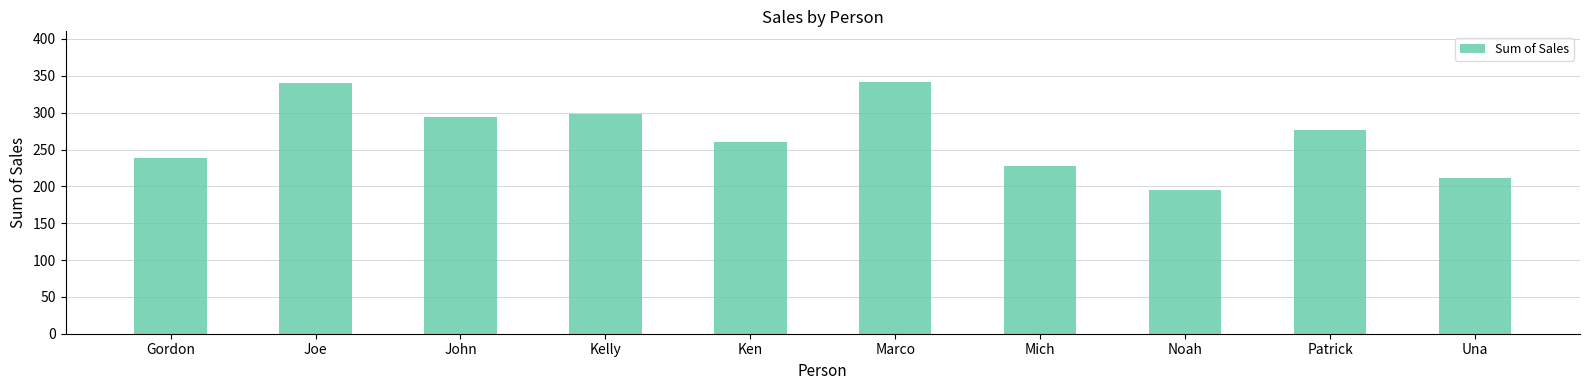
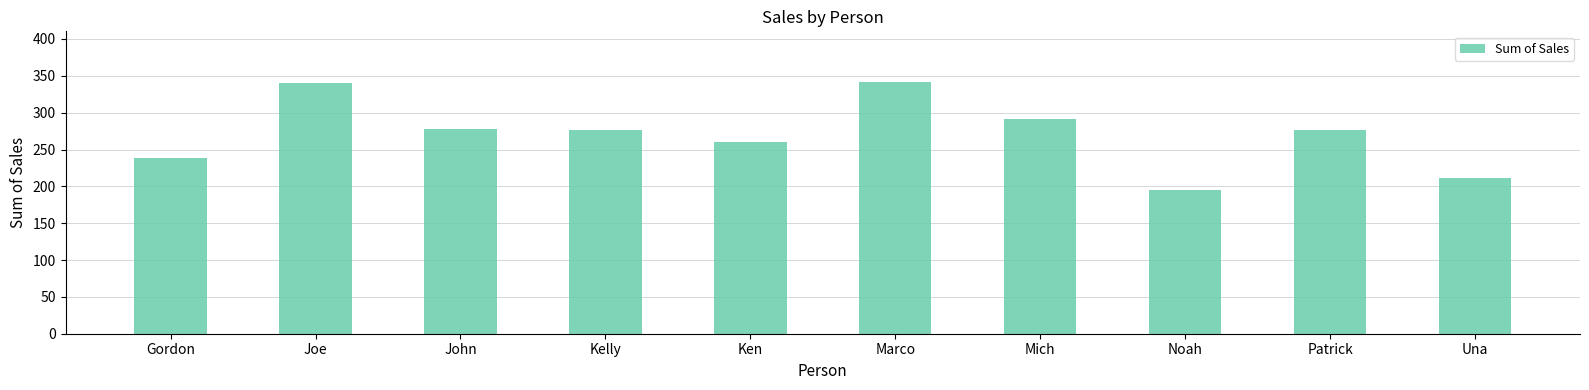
John: 290 -> 280
Kelly: 300 -> 280
Mich: 230 -> 290
